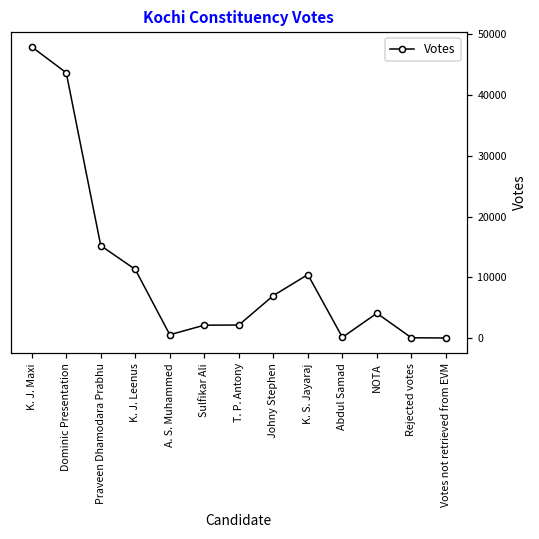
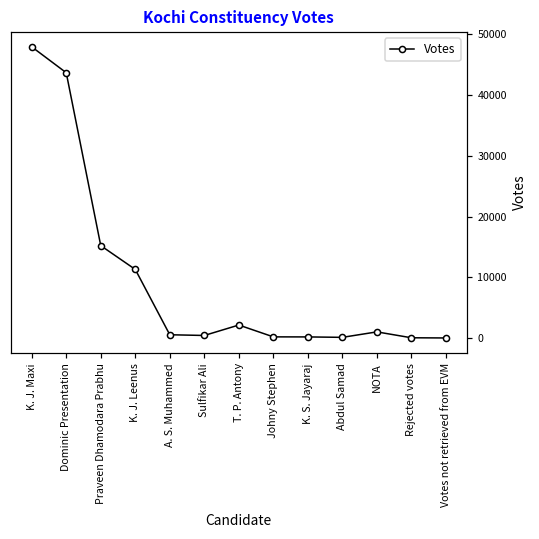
Sulfikar Ali: 2000 -> 0
Johny Stephen: 7000 -> 0
K. S. Jayaraj: 10000 -> 0
NOTA: 4000 -> 1000
